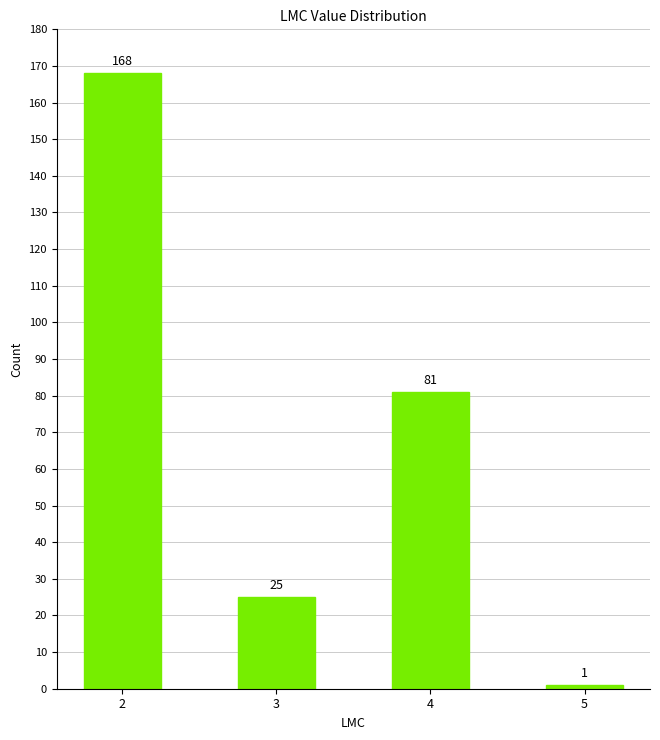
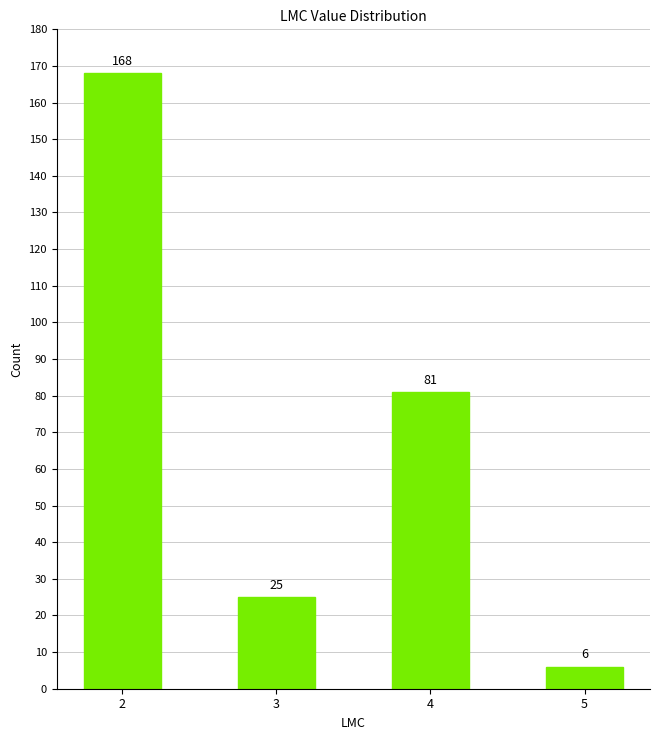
5: 1 -> 6
